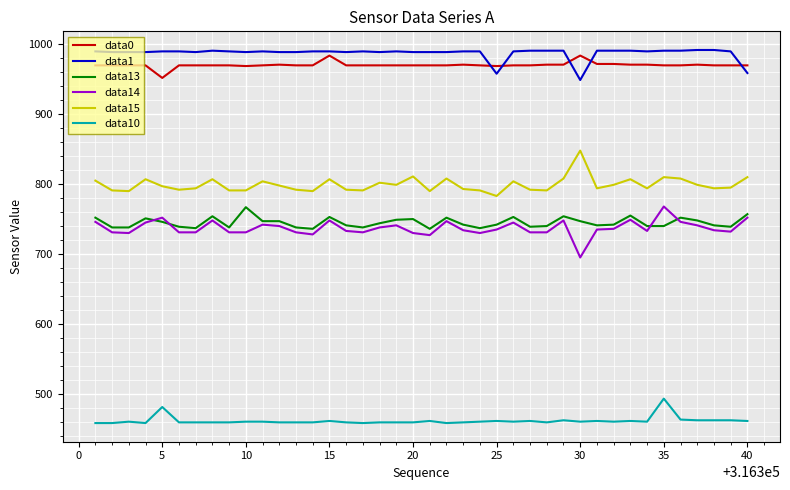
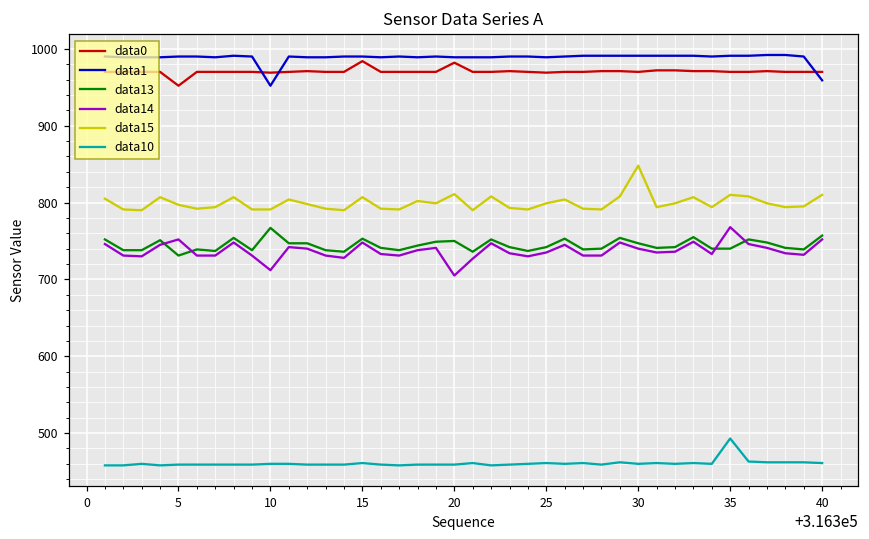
data13, 5: 750 -> 730
data10, 5: 480 -> 460
data1, 10: 990 -> 950
data14, 10: 730 -> 710
data0, 20: 970 -> 980
data14, 20: 730 -> 710
data1, 25: 960 -> 990
data15, 25: 780 -> 800
data0, 30: 980 -> 970
data1, 30: 950 -> 990
data14, 30: 700 -> 740
